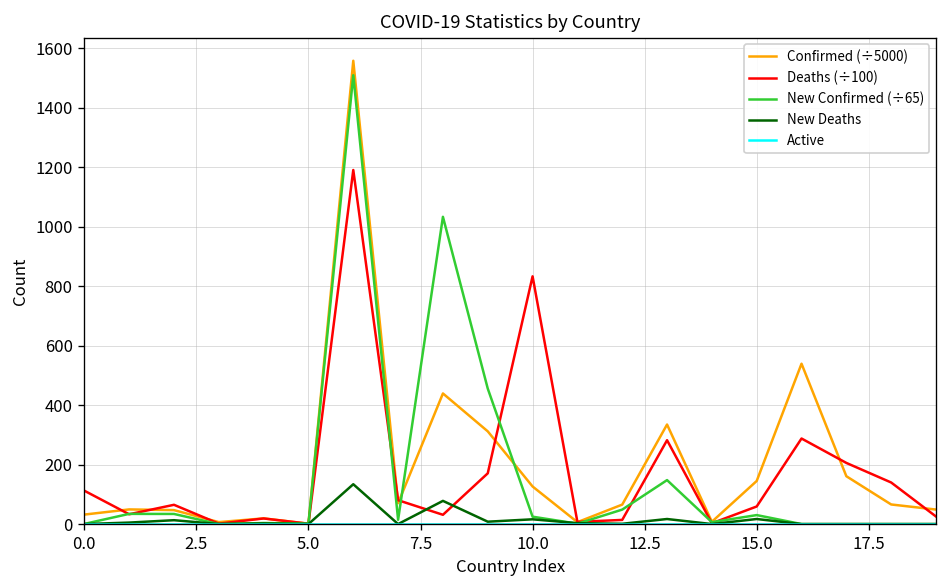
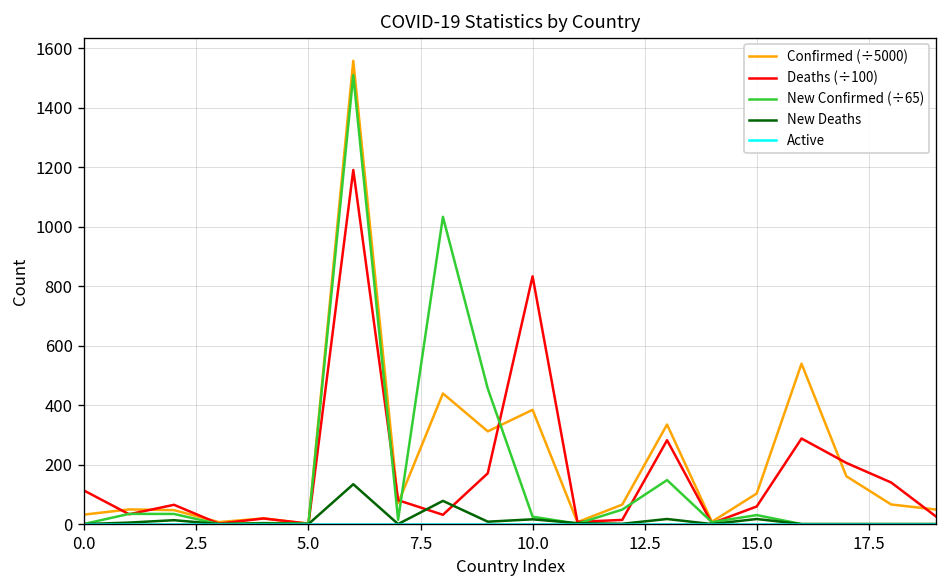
Confirmed (÷5000), 10.0: 130 -> 380
Confirmed (÷5000), 15.0: 140 -> 100
